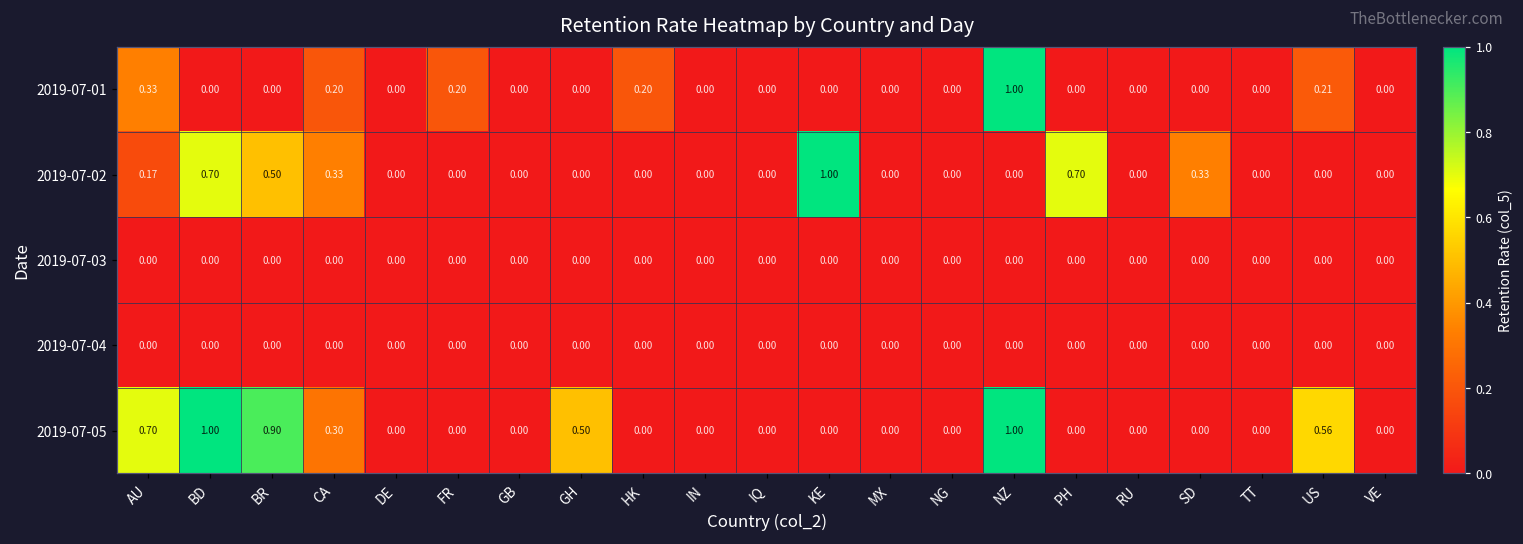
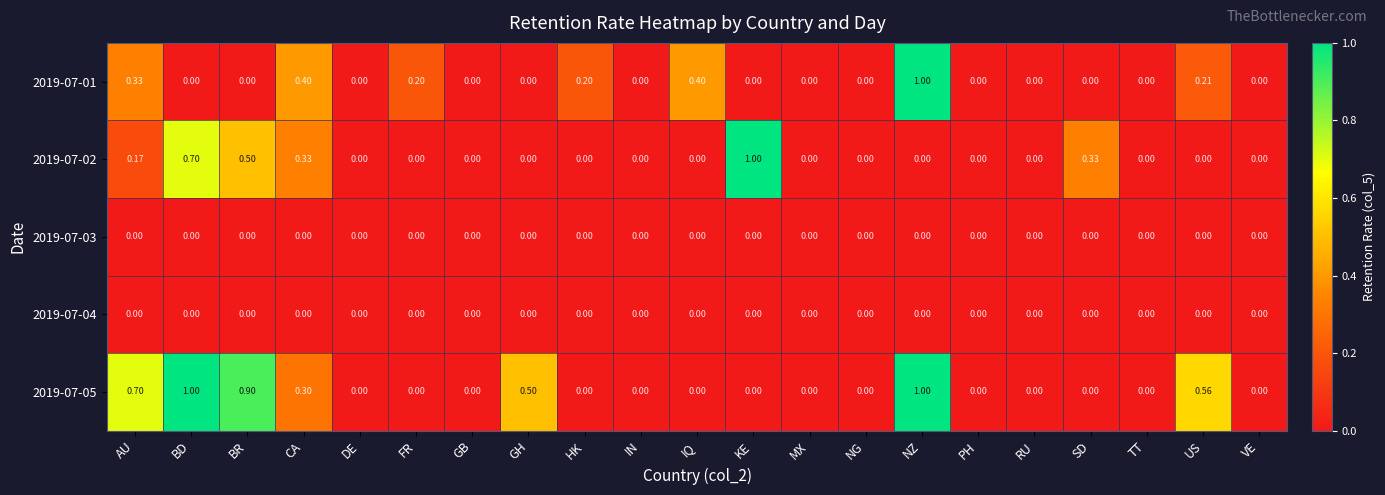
2019-07-01, CA: 0.20 -> 0.40
2019-07-01, IQ: 0.00 -> 0.40
2019-07-02, PH: 0.70 -> 0.00
